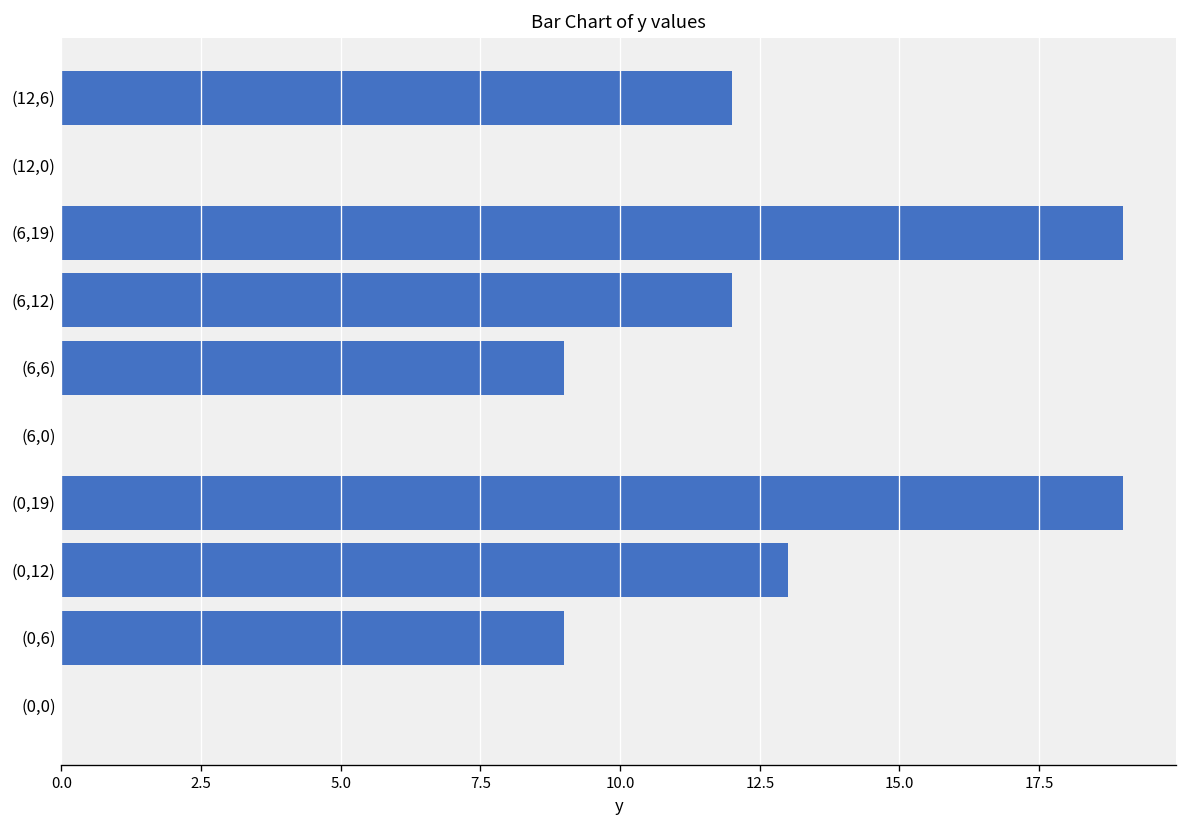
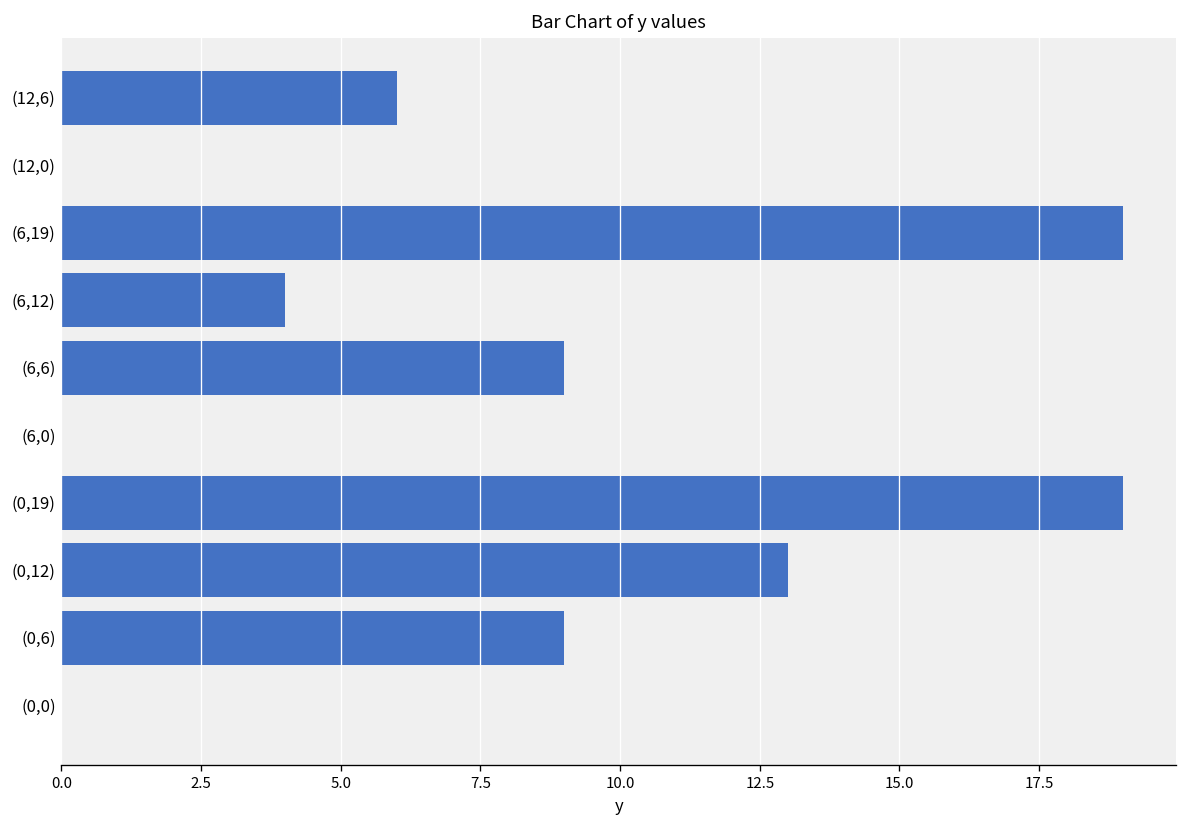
(12,6): 12 -> 6
(6,12): 12 -> 4
